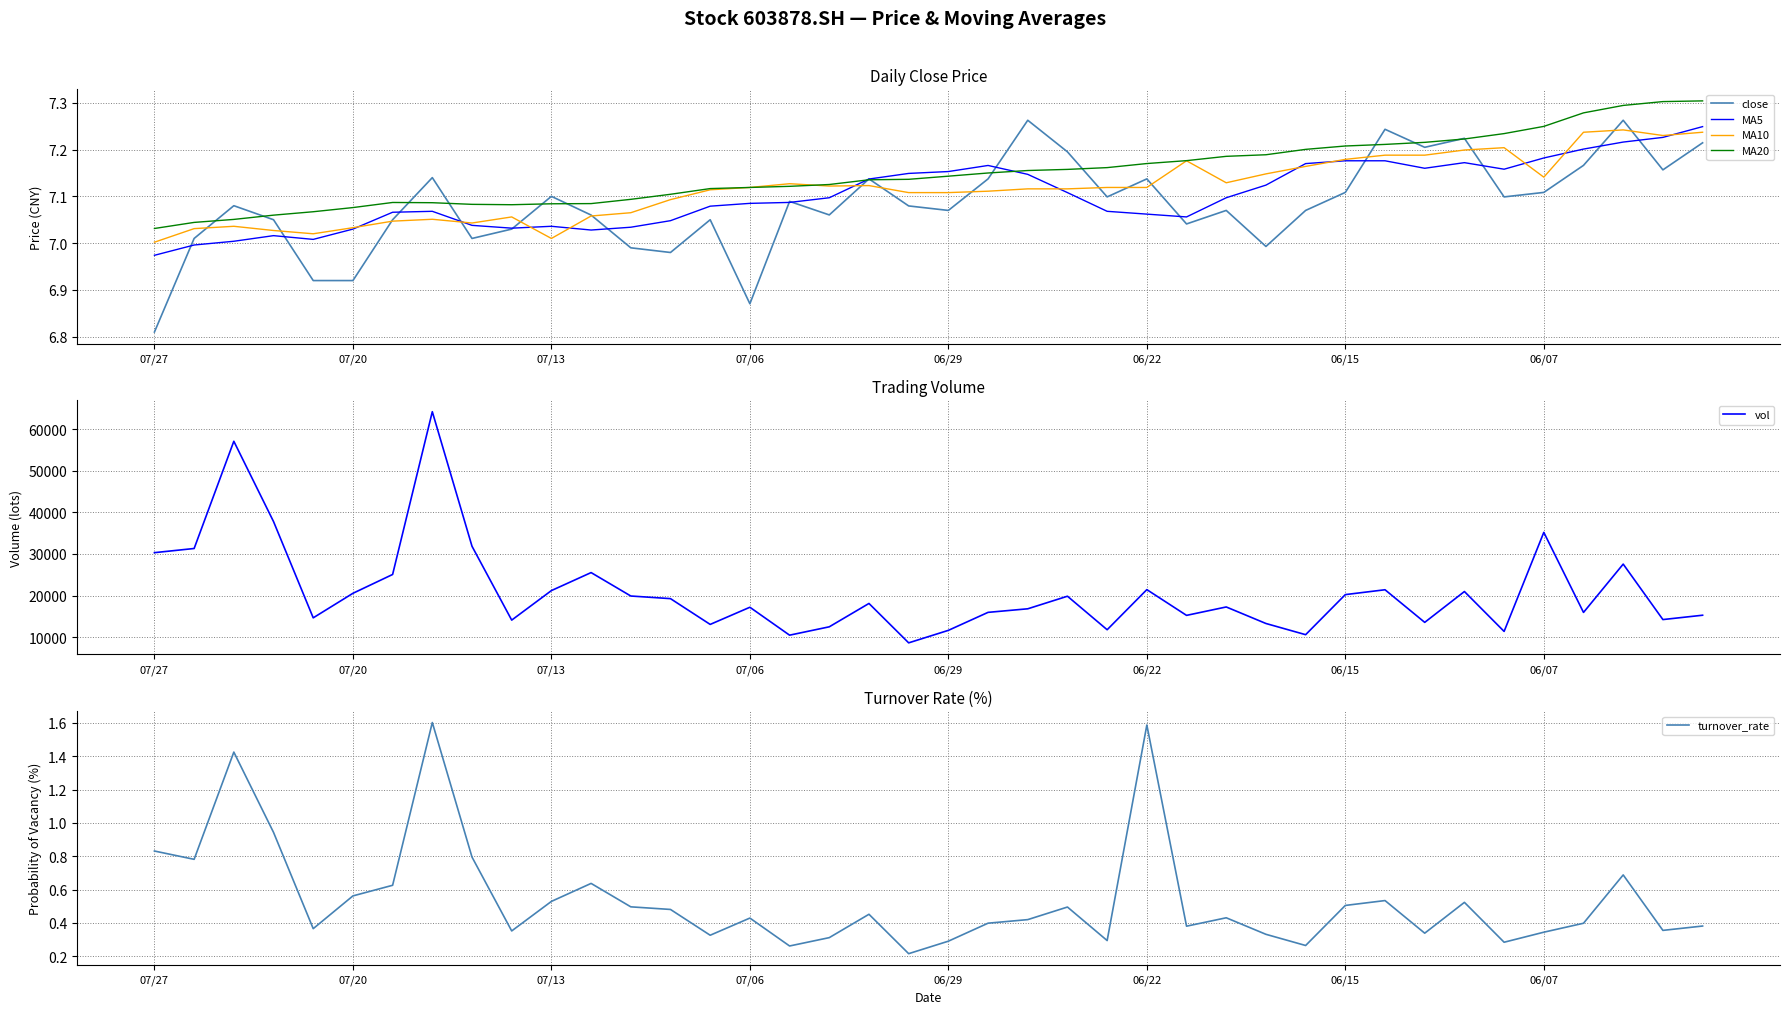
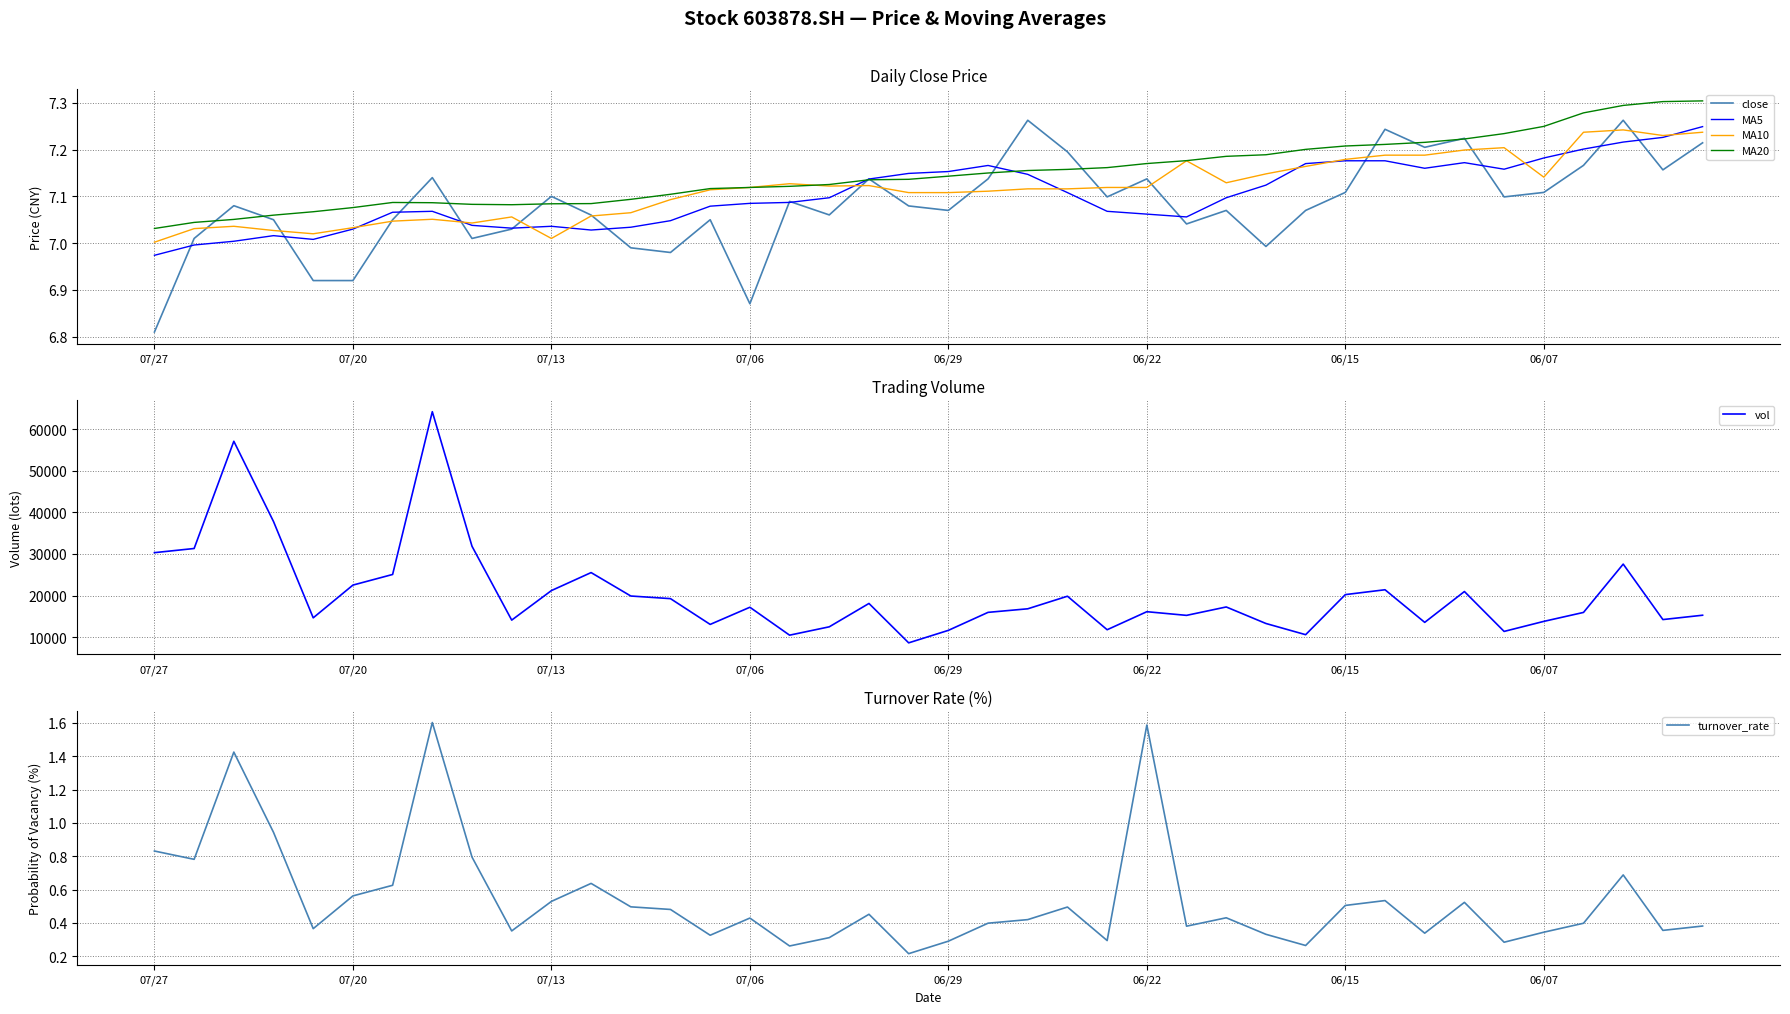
Trading Volume, 07/20: 21000 -> 23000
Trading Volume, 06/22: 21000 -> 16000
Trading Volume, 06/07: 35000 -> 14000
